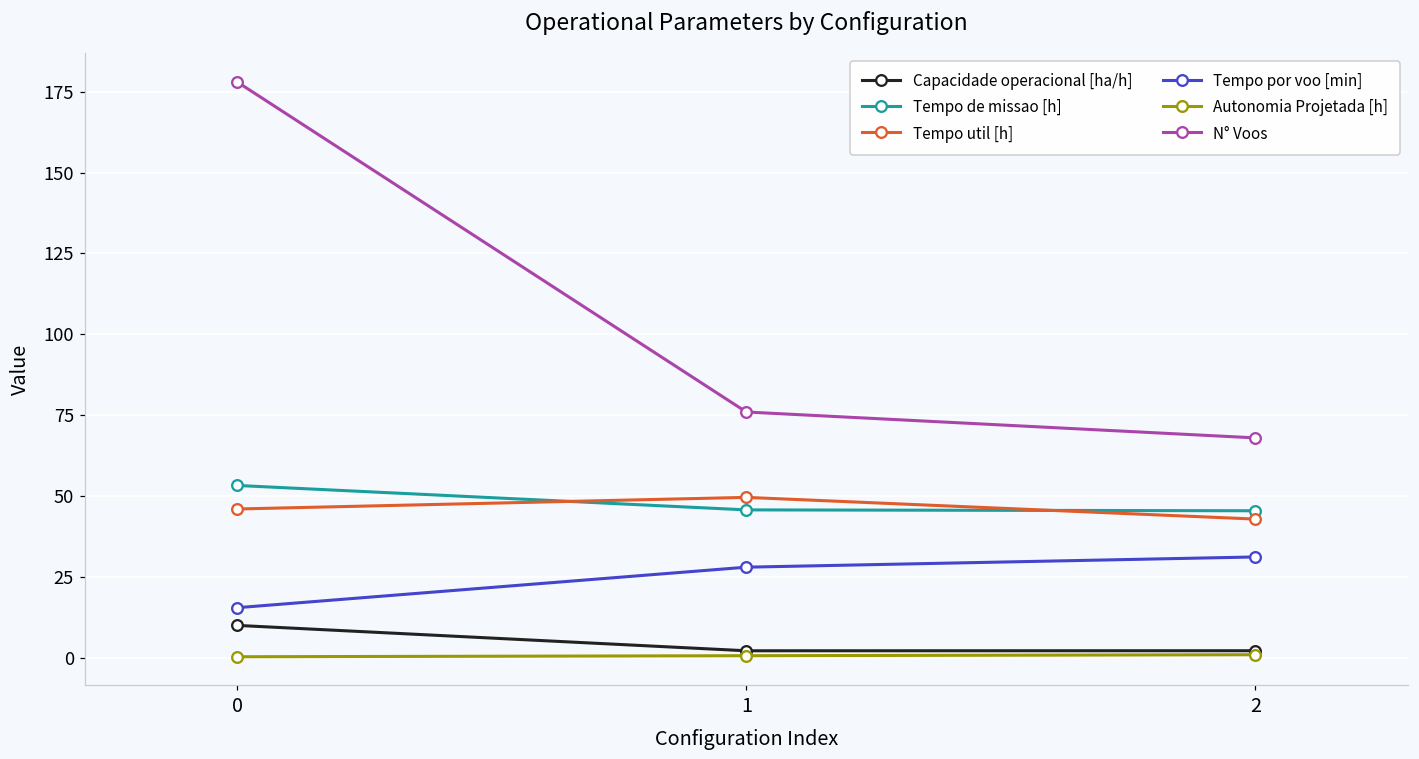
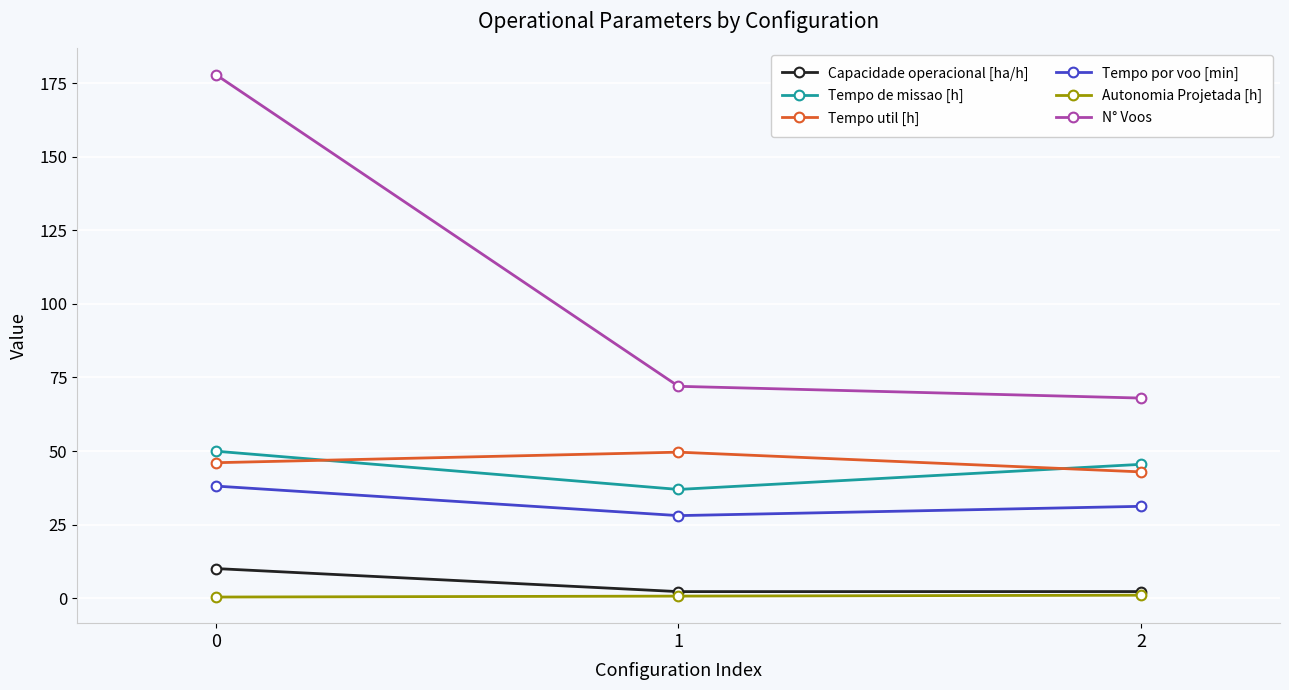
Tempo de missao [h], 0: 53 -> 50
Tempo por voo [min], 0: 16 -> 38
Tempo de missao [h], 1: 46 -> 37
N° Voos, 1: 76 -> 72
